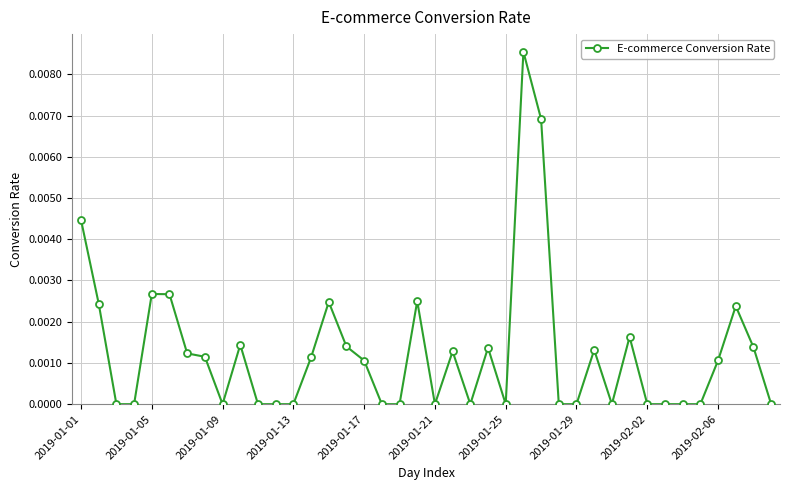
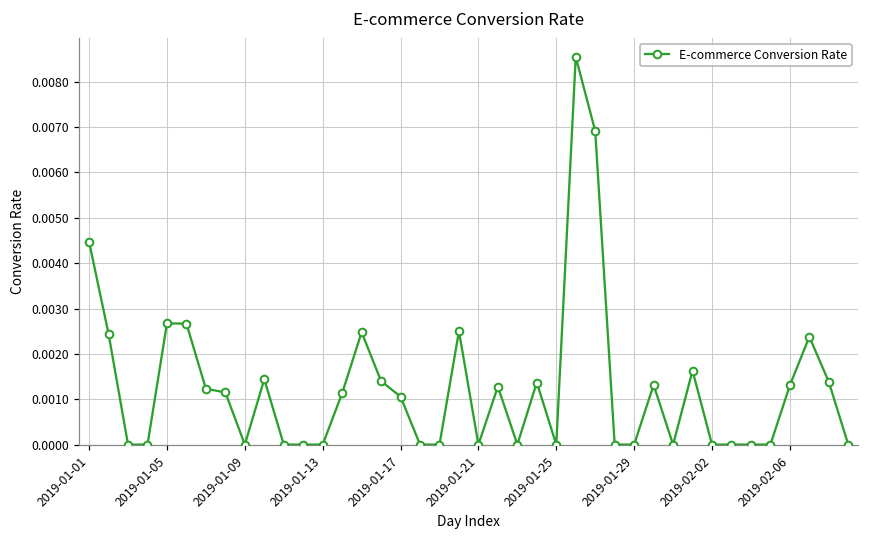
2019-02-06: 0.0011 -> 0.0013
